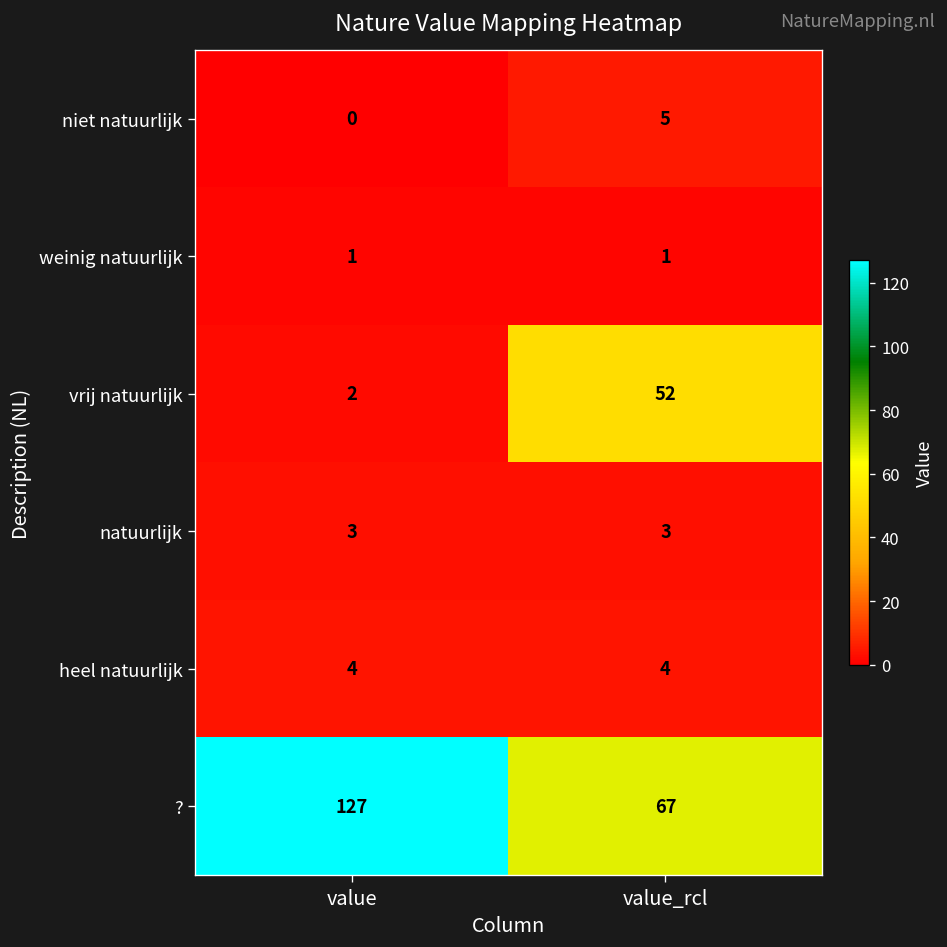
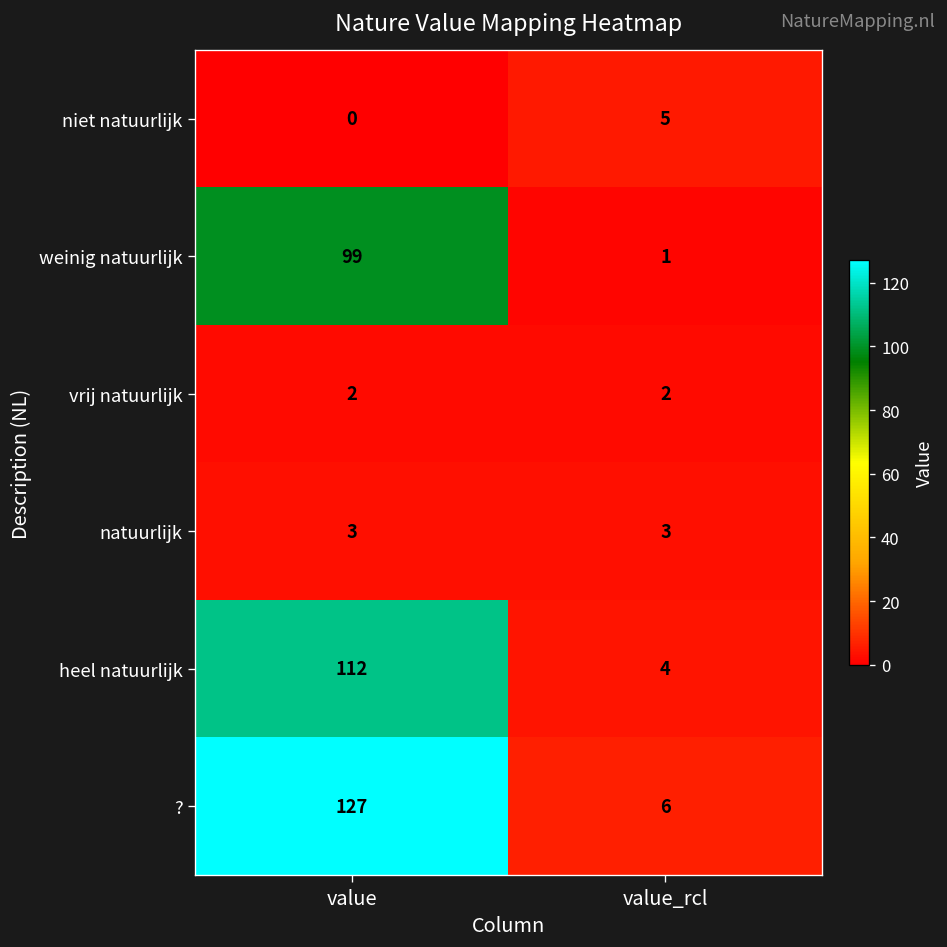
weinig natuurlijk, value: 1 -> 99
vrij natuurlijk, value_rcl: 52 -> 2
heel natuurlijk, value: 4 -> 112
?, value_rcl: 67 -> 6
